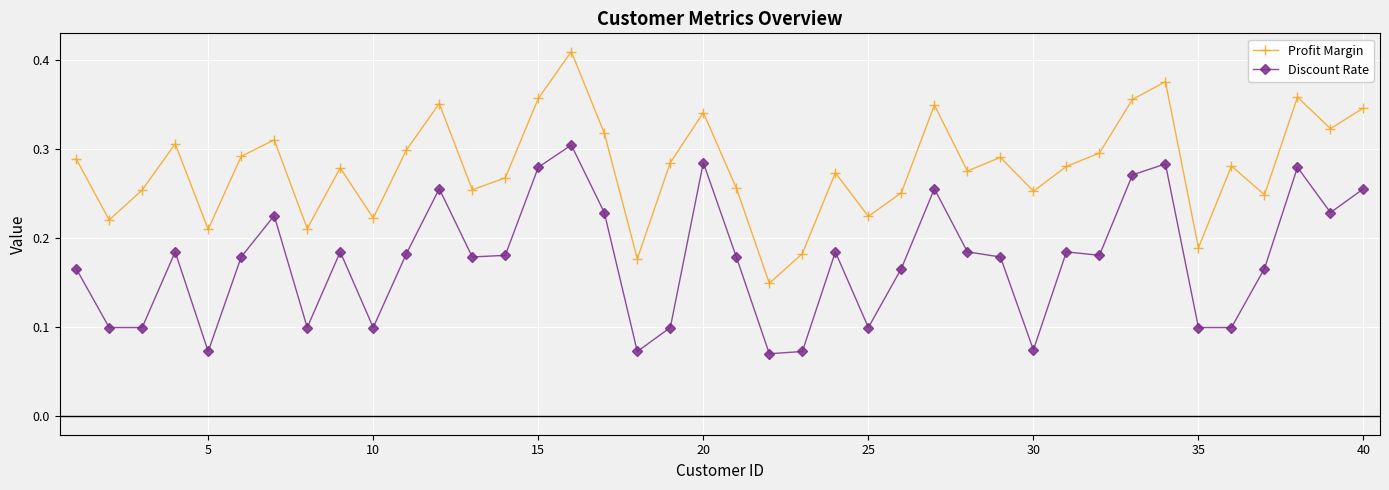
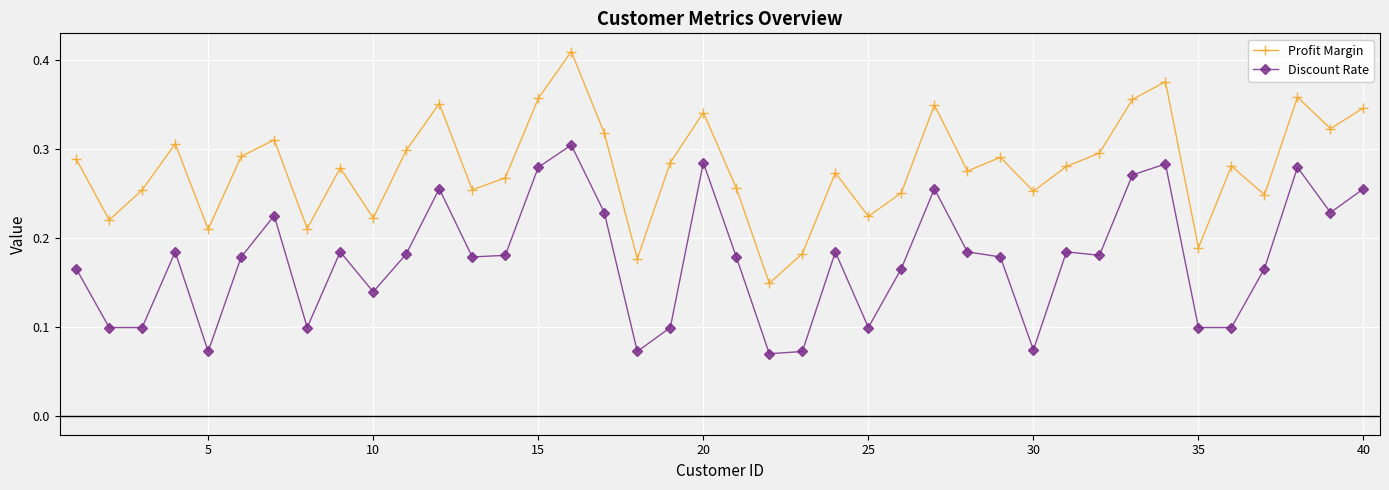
Discount Rate, 10: 0.10 -> 0.14
